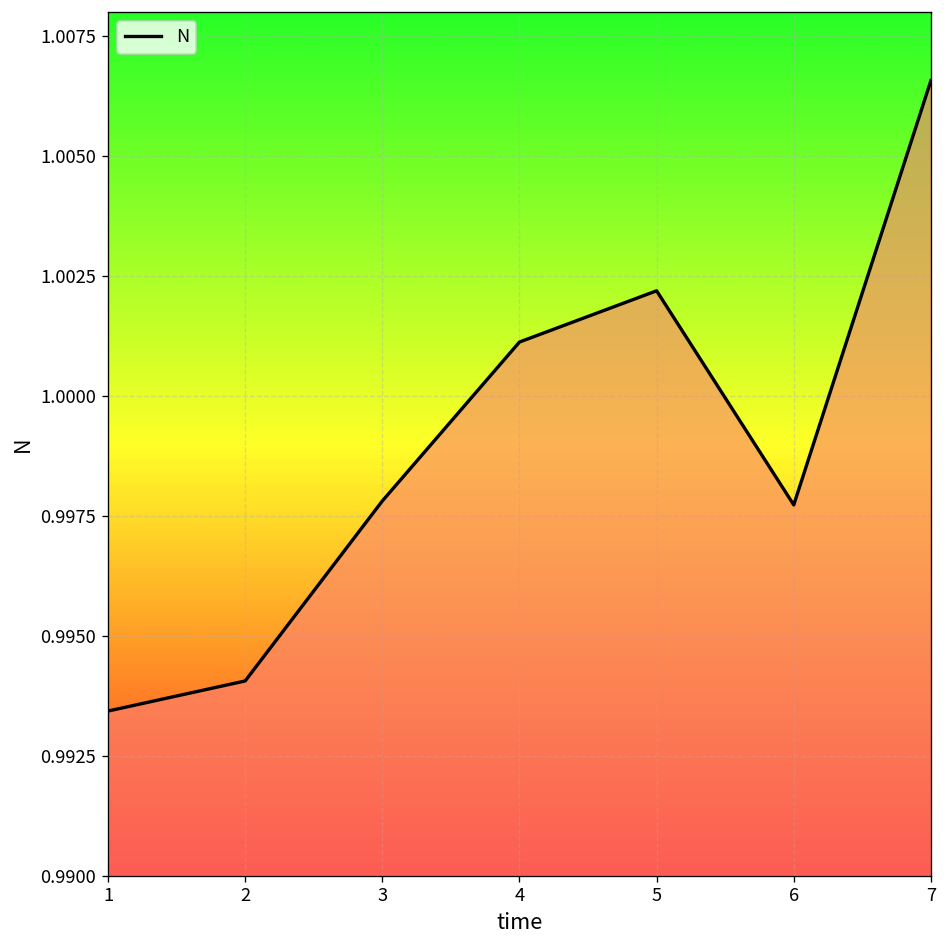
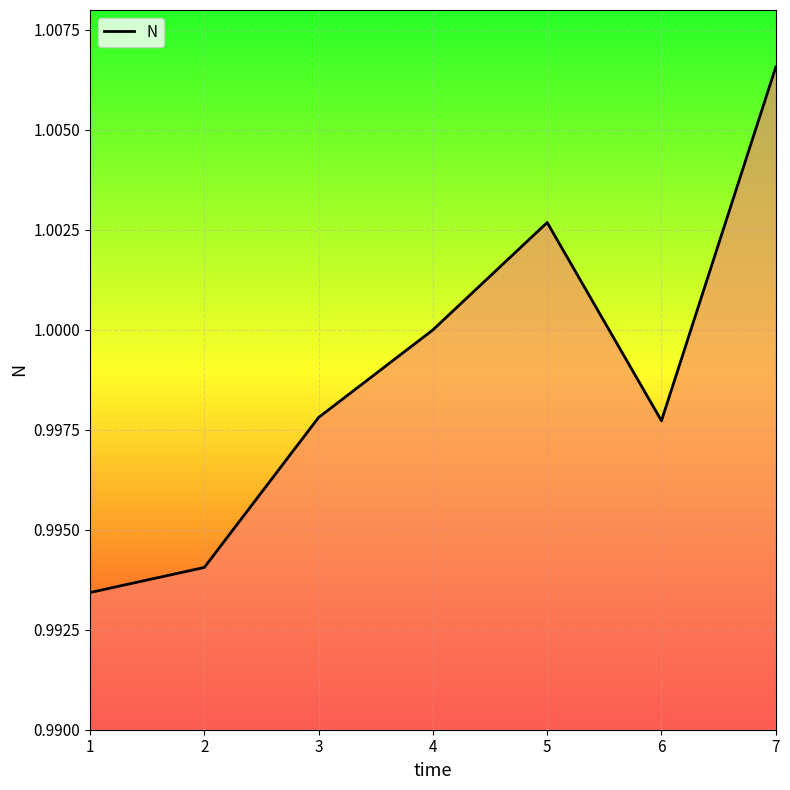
4: 1.0011 -> 1.0000
5: 1.0022 -> 1.0027
